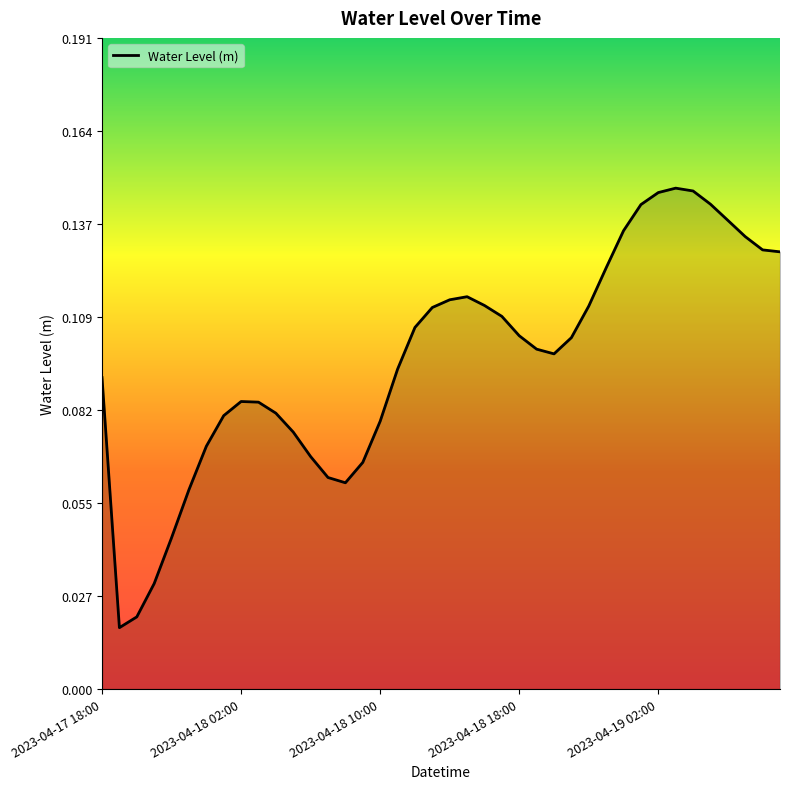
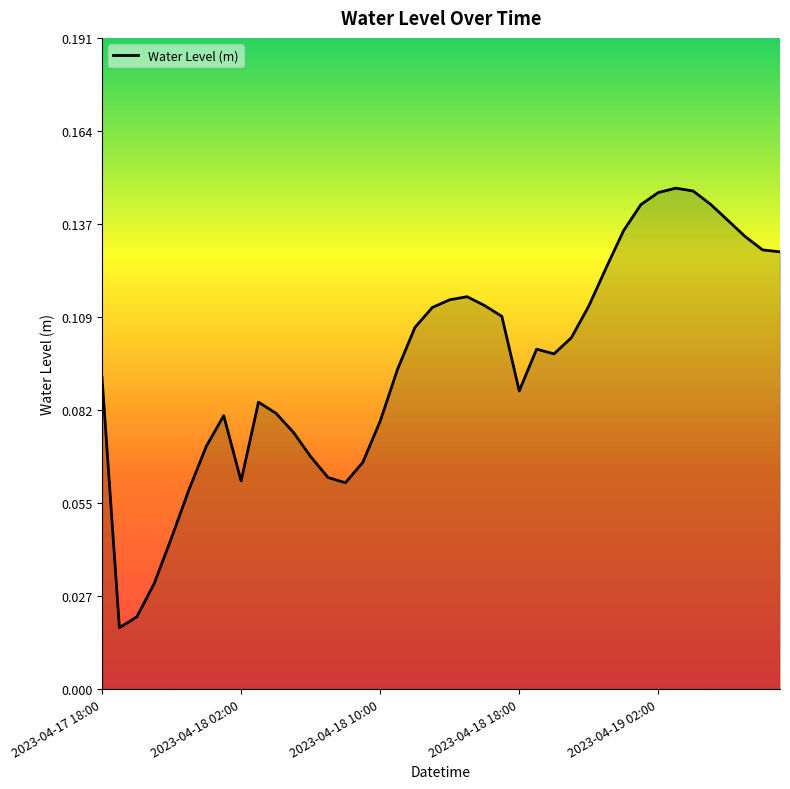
2023-04-18 02:00: 0.084 -> 0.061
2023-04-18 18:00: 0.104 -> 0.088
